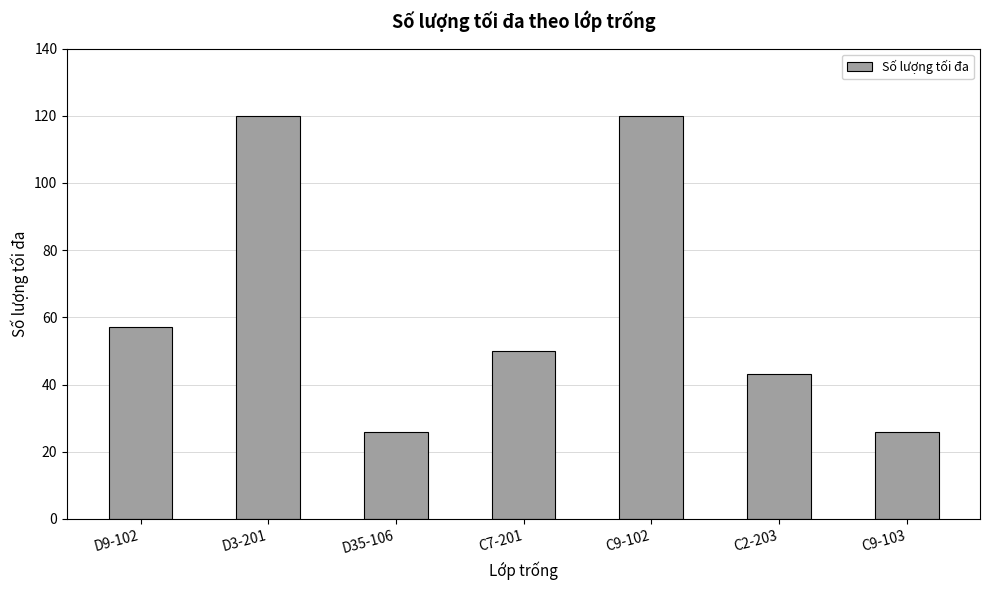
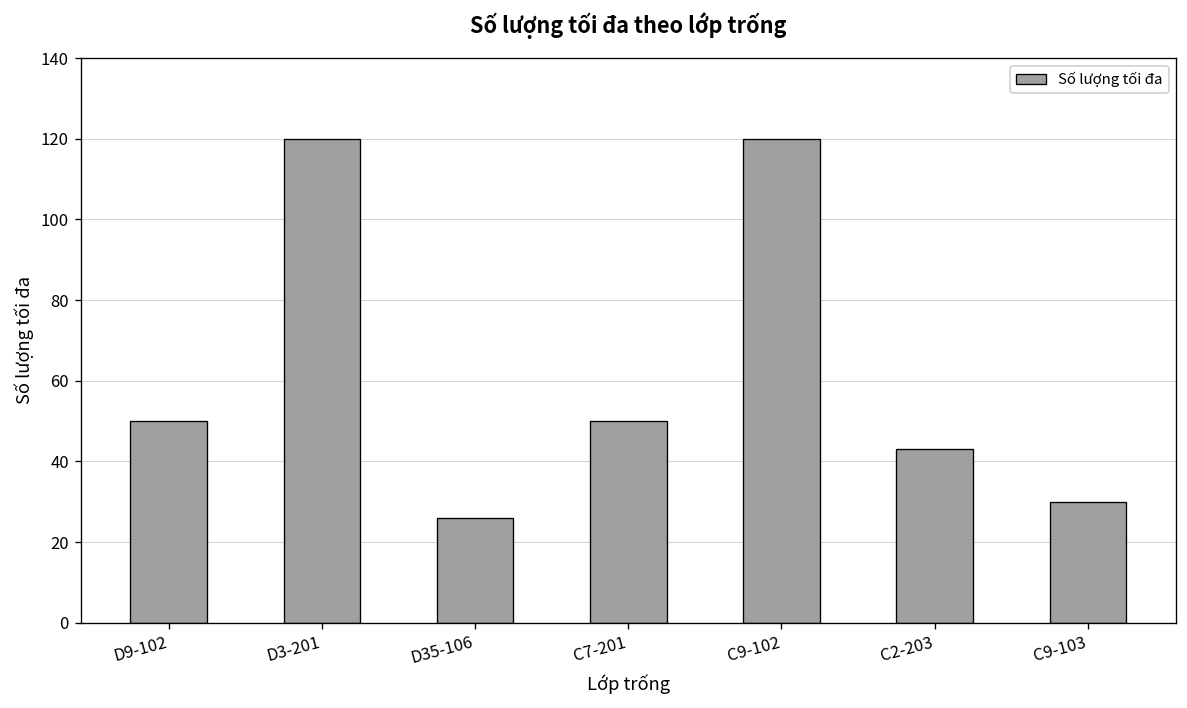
D9-102: 57 -> 50
C9-103: 26 -> 30
